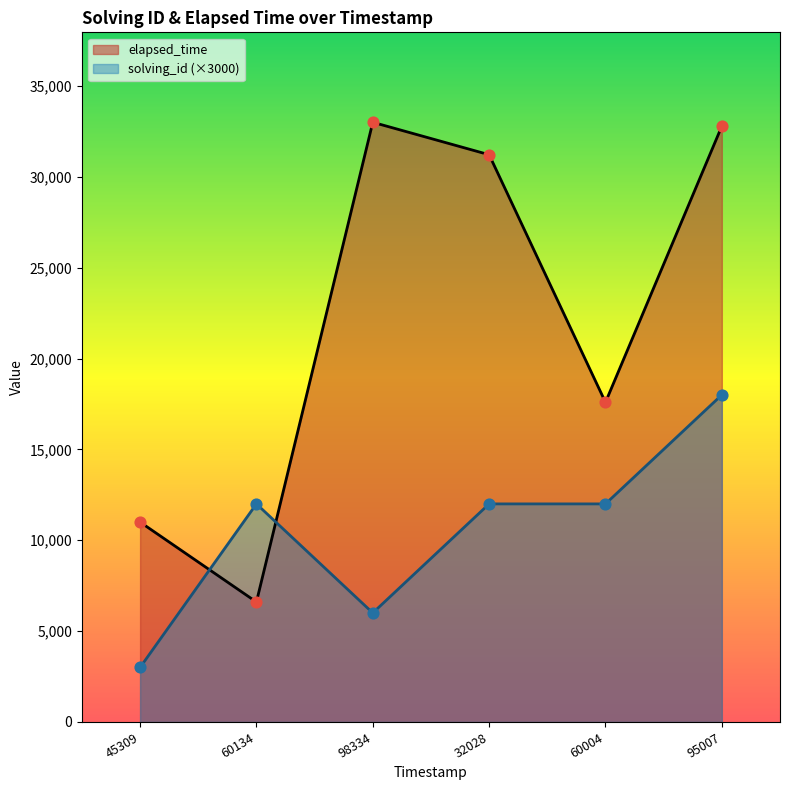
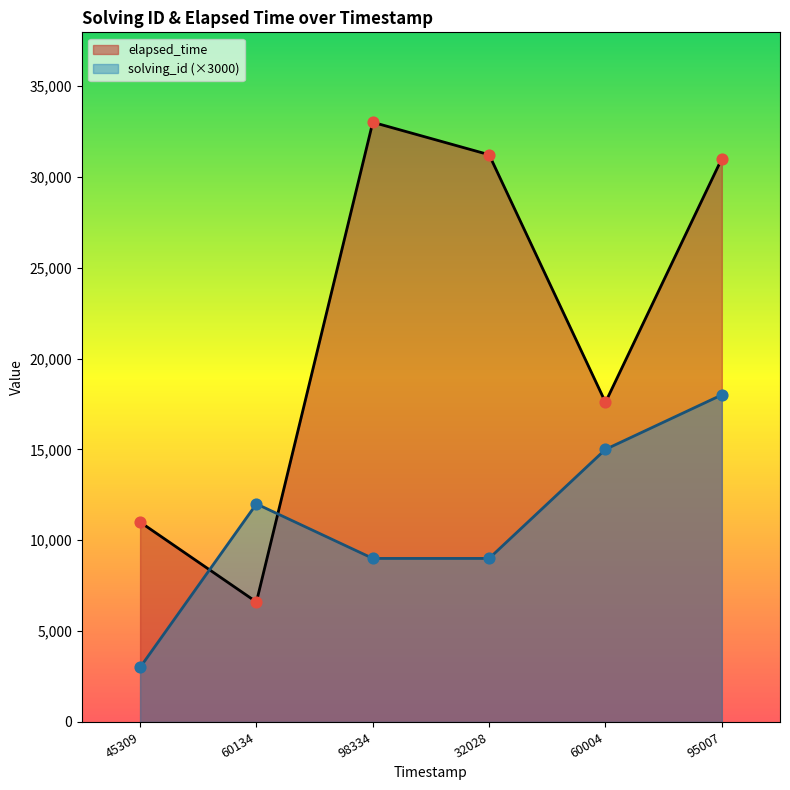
solving_id (×3000), 98334: 6,000 -> 9,000
solving_id (×3000), 32028: 12,000 -> 9,000
solving_id (×3000), 60004: 12,000 -> 15,000
elapsed_time, 95007: 32,800 -> 31,000
